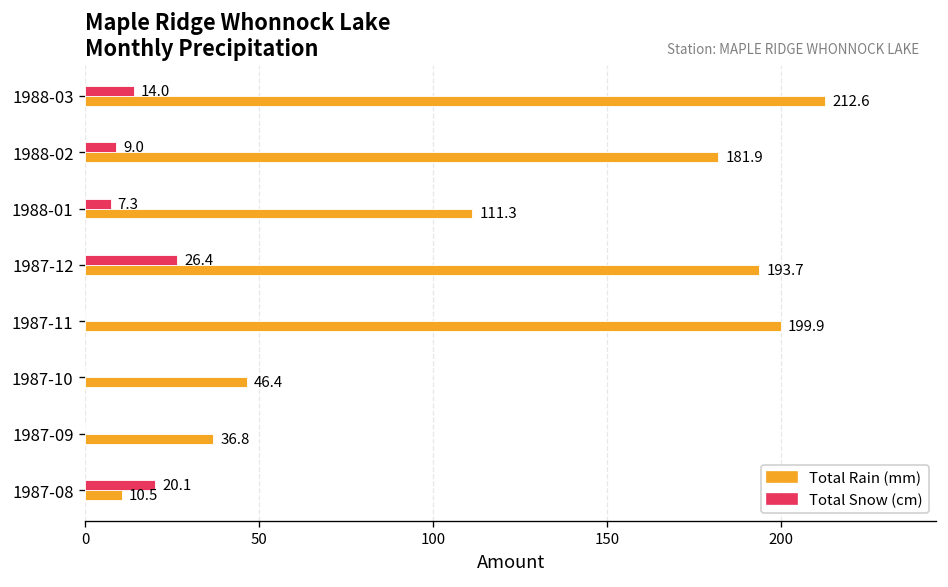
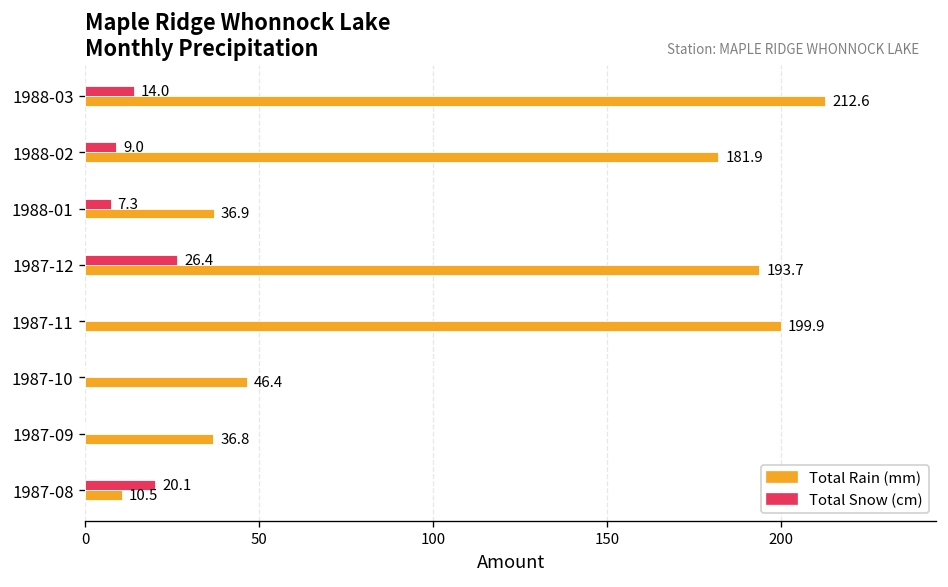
Total Rain (mm), 1988-01: 111.3 -> 36.9
